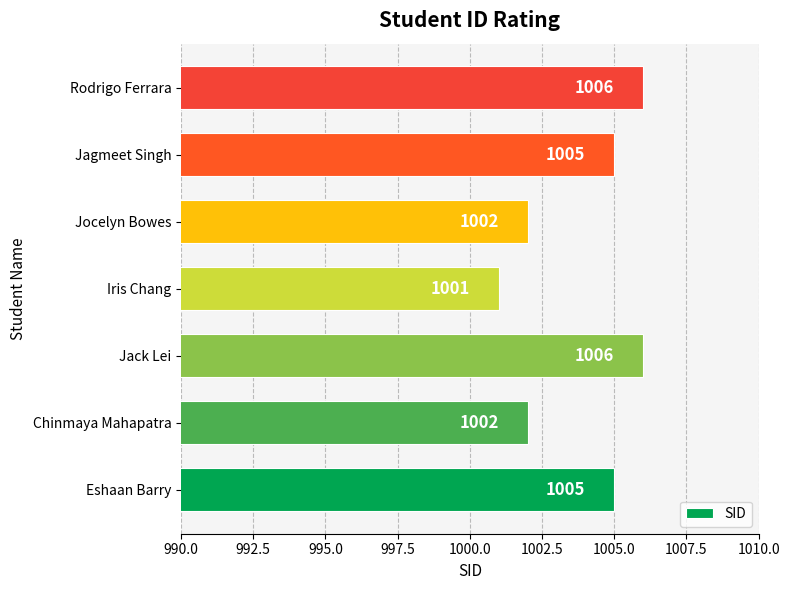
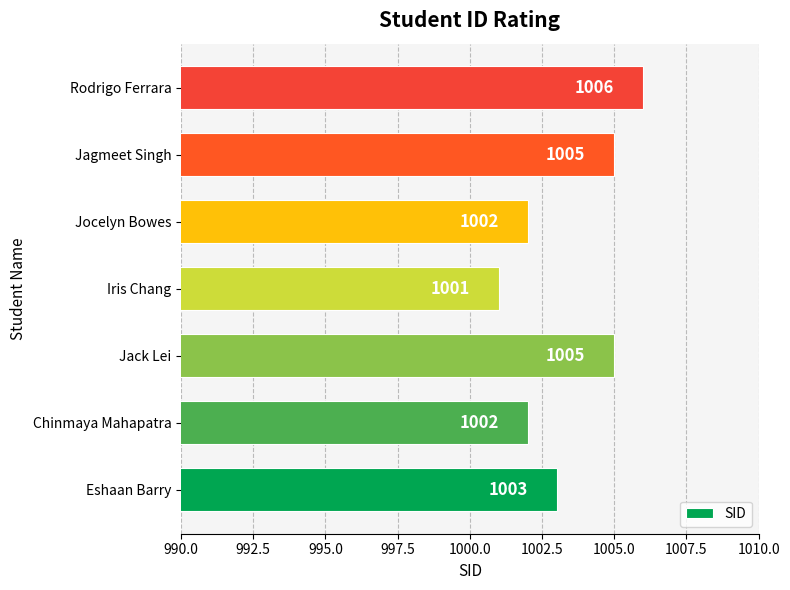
Jack Lei: 1006 -> 1005
Eshaan Barry: 1005 -> 1003
